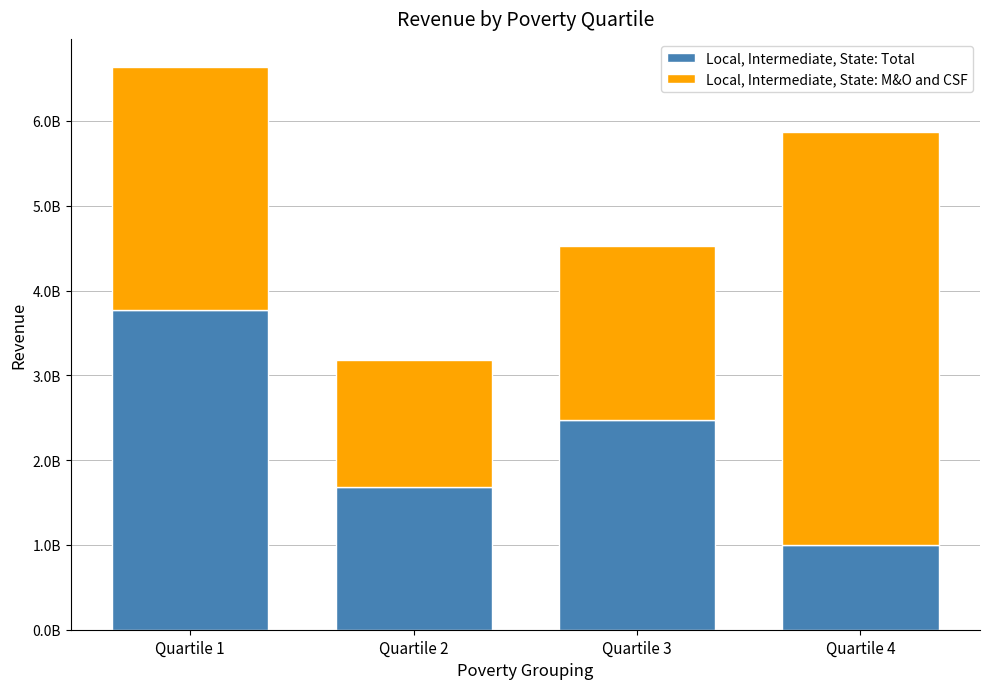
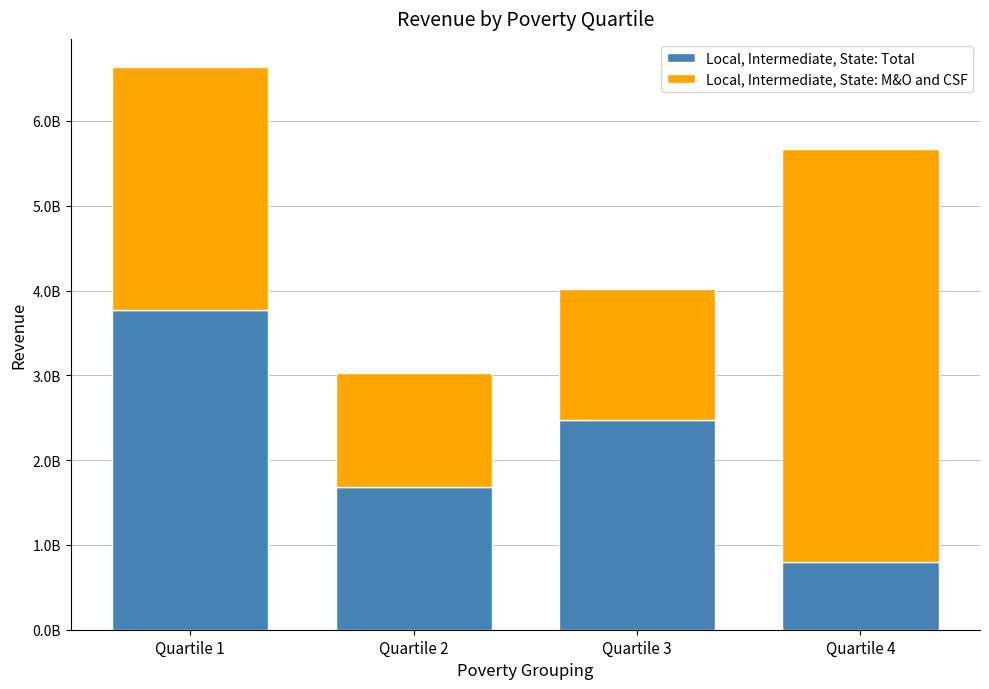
Local, Intermediate, State: M&O and CSF, Quartile 2: 1500000000 -> 1300000000
Local, Intermediate, State: M&O and CSF, Quartile 3: 2000000000 -> 1500000000
Local, Intermediate, State: Total, Quartile 4: 1000000000 -> 800000000
